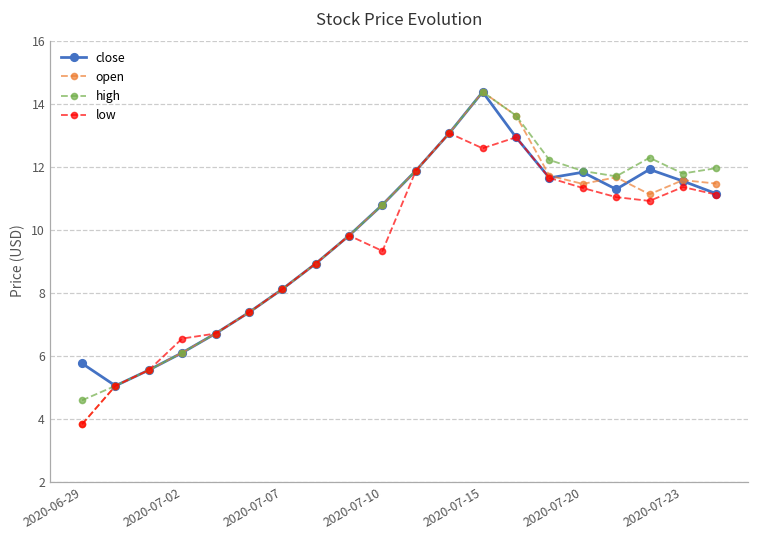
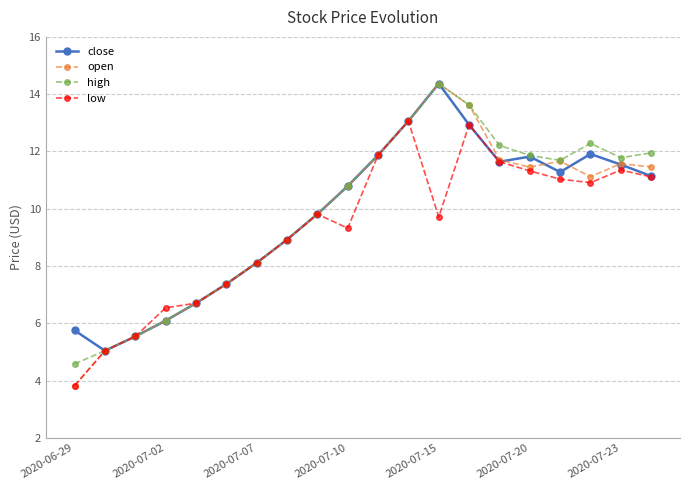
low, 2020-07-15: 12.6 -> 9.7
